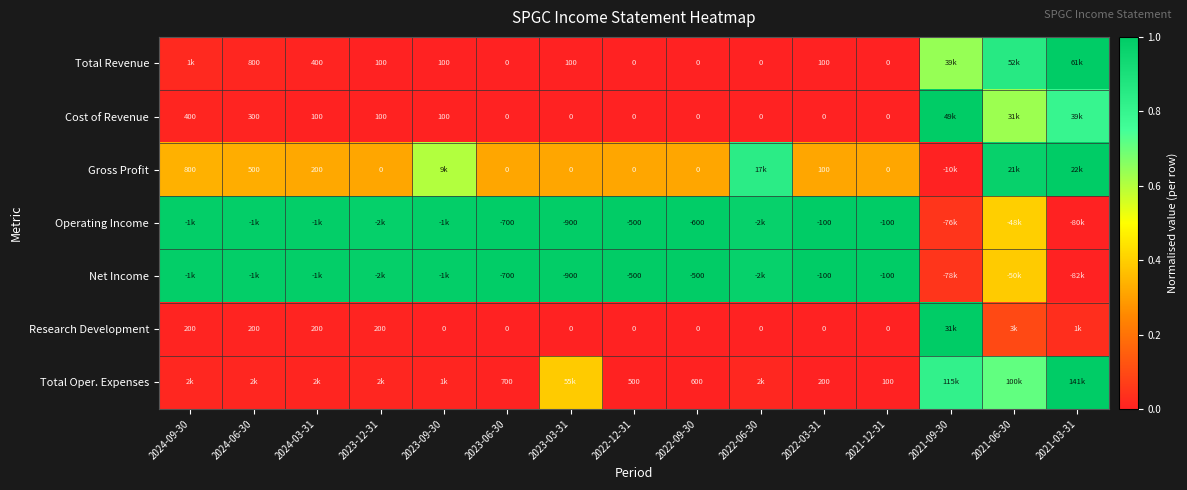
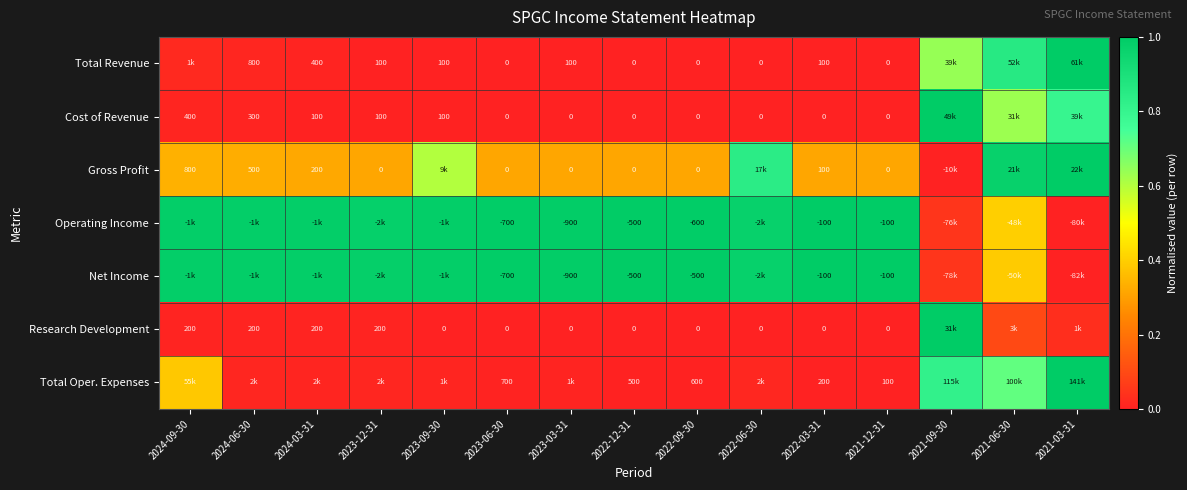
Total Oper. Expenses, 2024-09-30: 2k -> 55k
Total Oper. Expenses, 2023-03-31: 55k -> 1k
